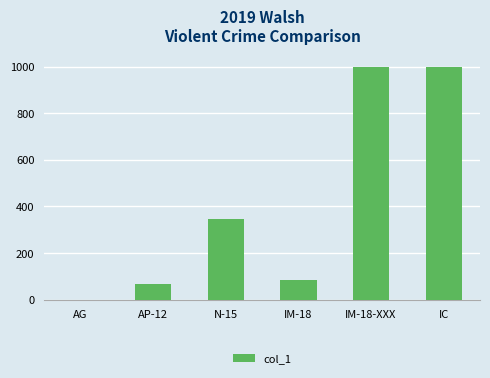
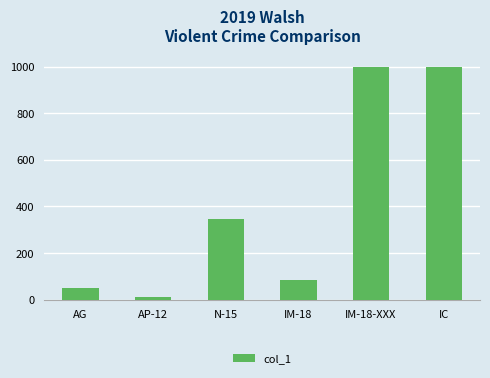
AG: 0 -> 50
AP-12: 70 -> 10
